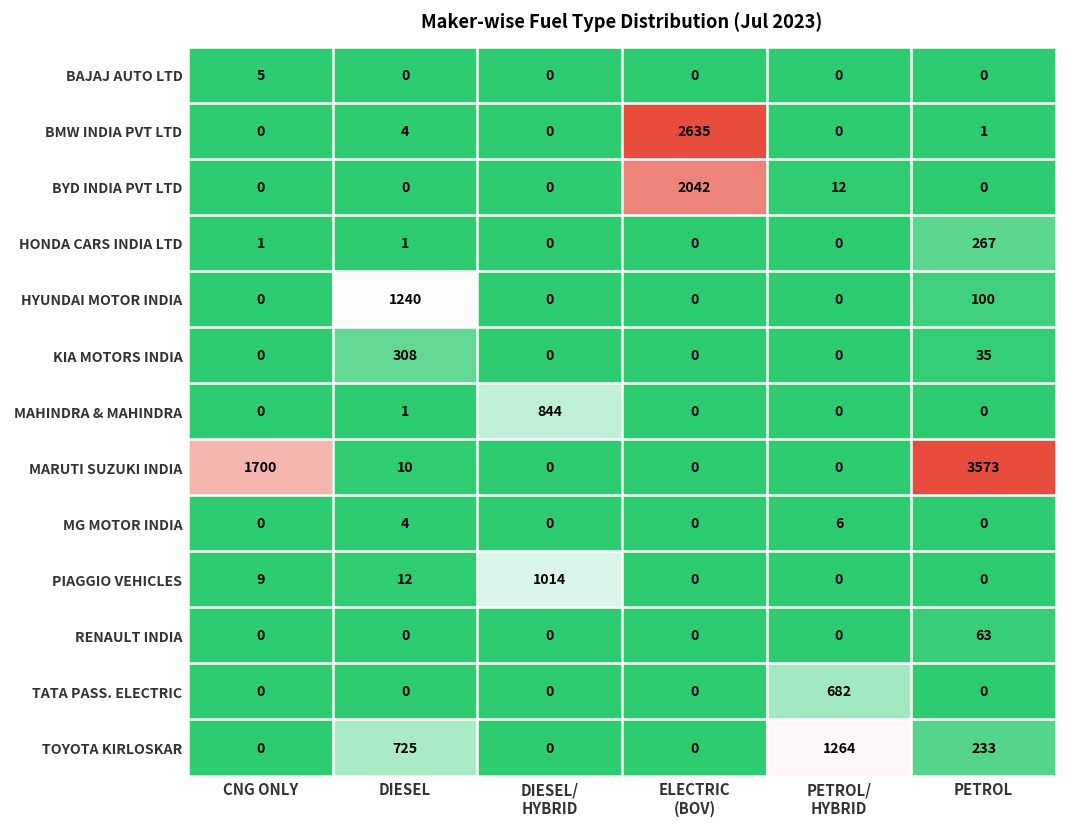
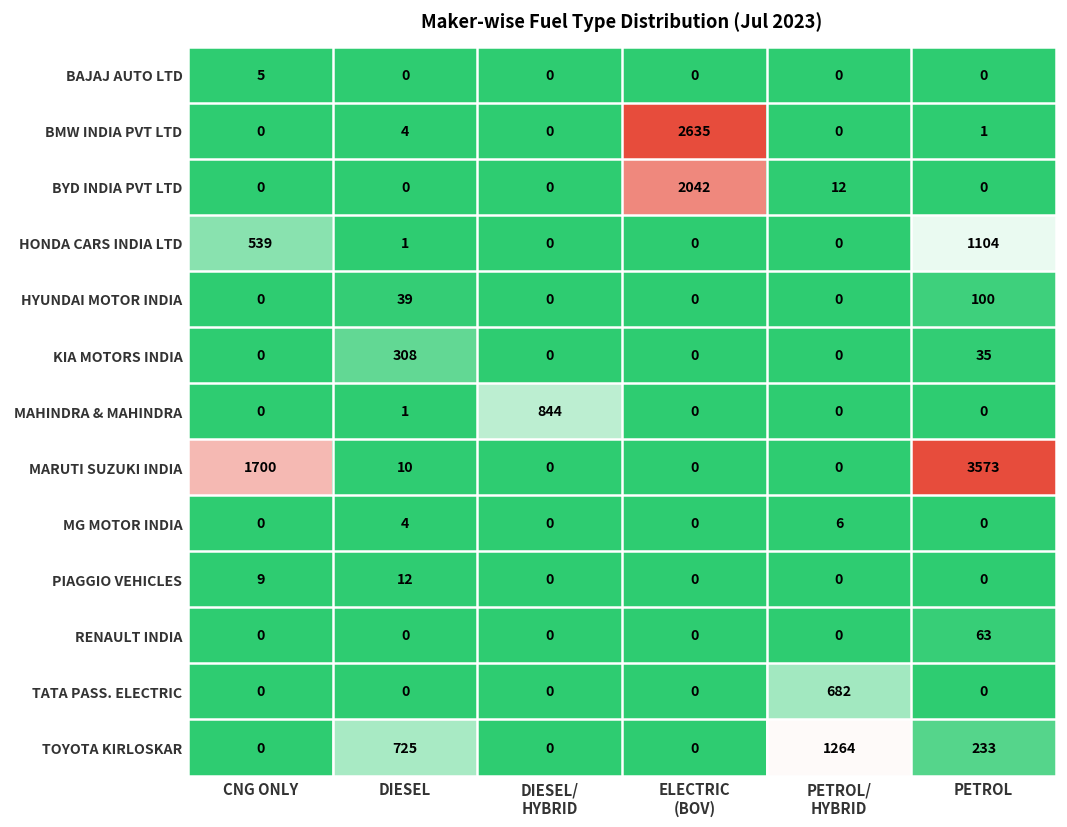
HONDA CARS INDIA LTD, CNG ONLY: 1 -> 539
HONDA CARS INDIA LTD, PETROL: 267 -> 1104
HYUNDAI MOTOR INDIA, DIESEL: 1240 -> 39
PIAGGIO VEHICLES, DIESEL/ HYBRID: 1014 -> 0
